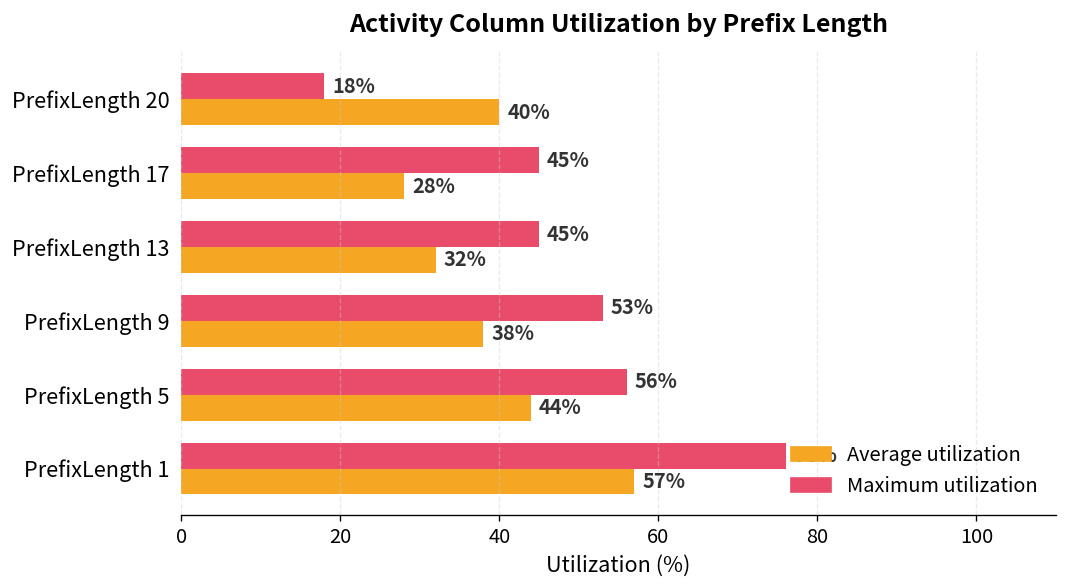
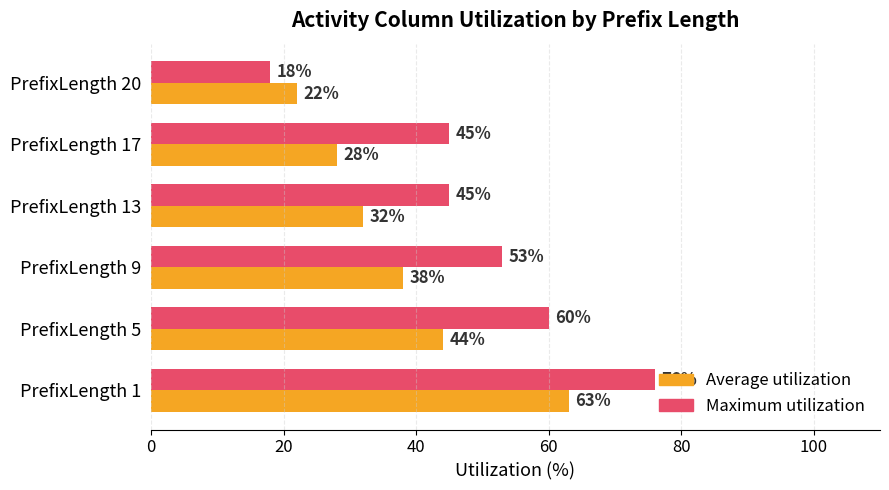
Average utilization, PrefixLength 20: 40% -> 22%
Maximum utilization, PrefixLength 5: 56% -> 60%
Average utilization, PrefixLength 1: 57% -> 63%
